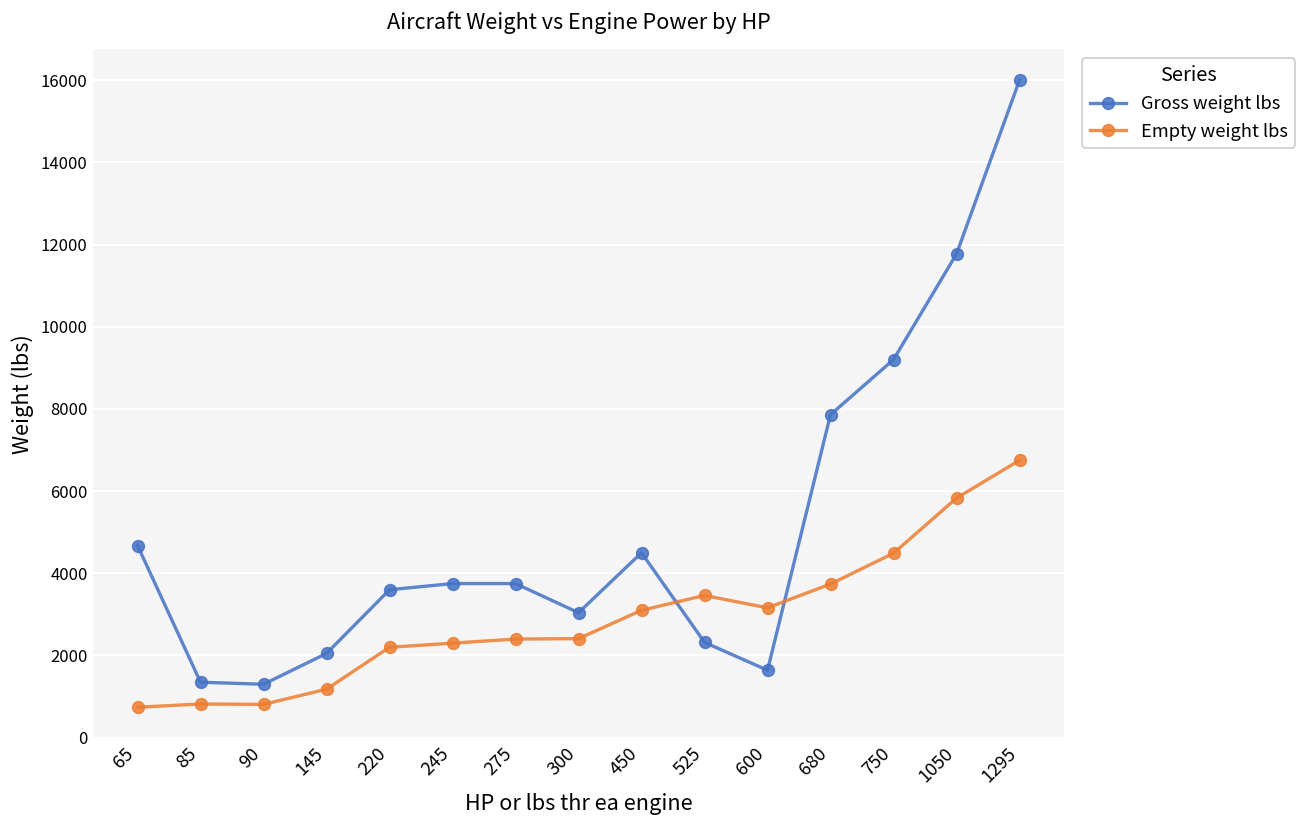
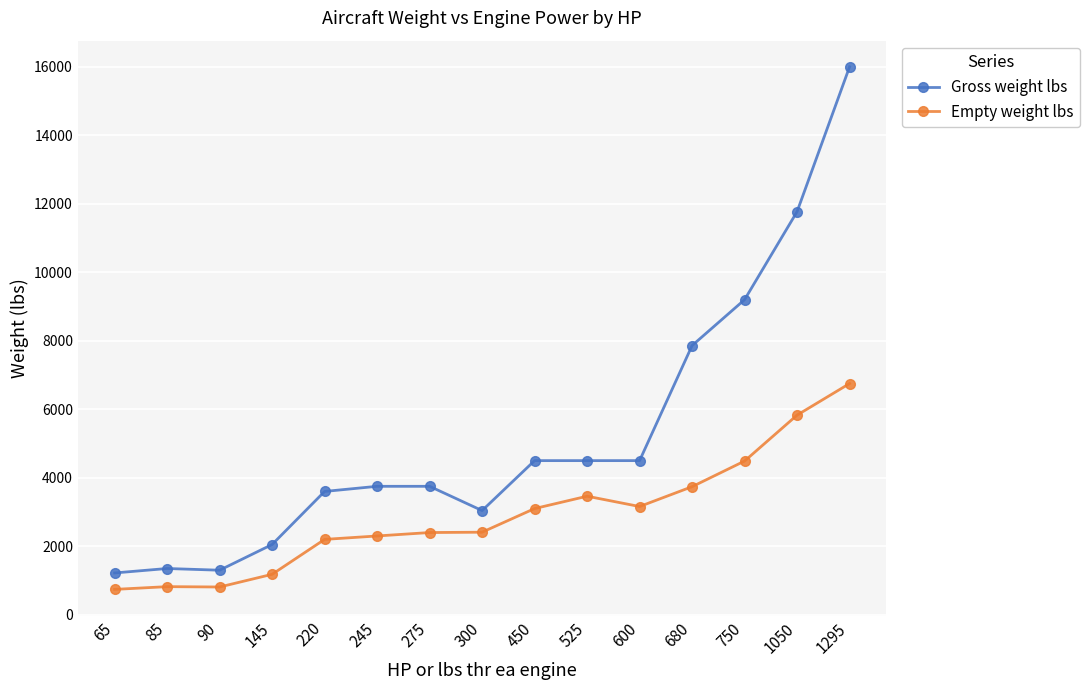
Gross weight lbs, 65: 4700 -> 1200
Gross weight lbs, 525: 2300 -> 4500
Gross weight lbs, 600: 1600 -> 4500
